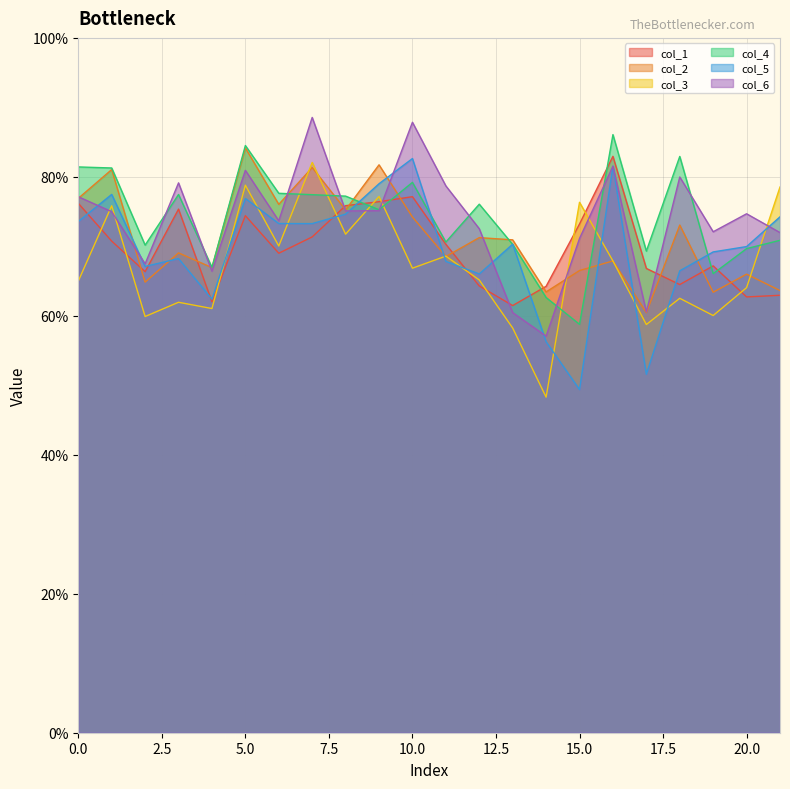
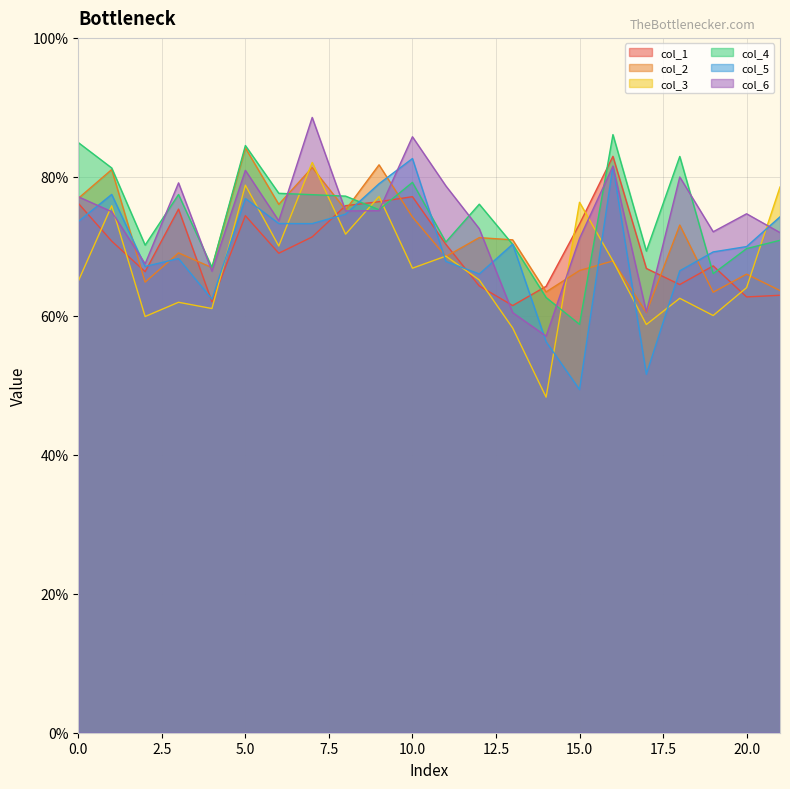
col_4, 0.0: 81% -> 85%
col_6, 10.0: 88% -> 86%
